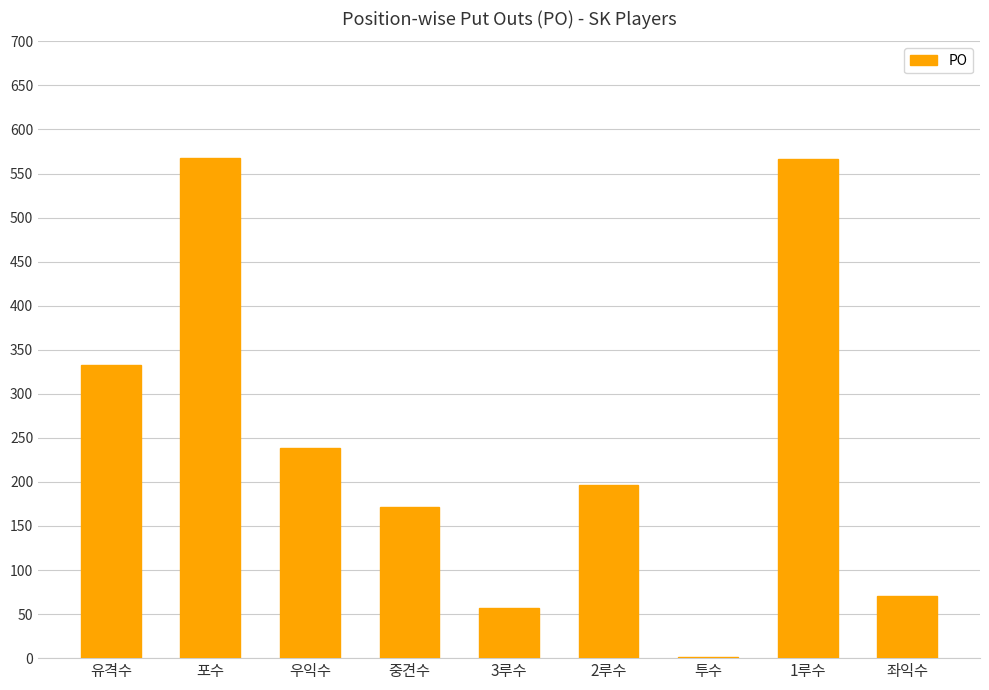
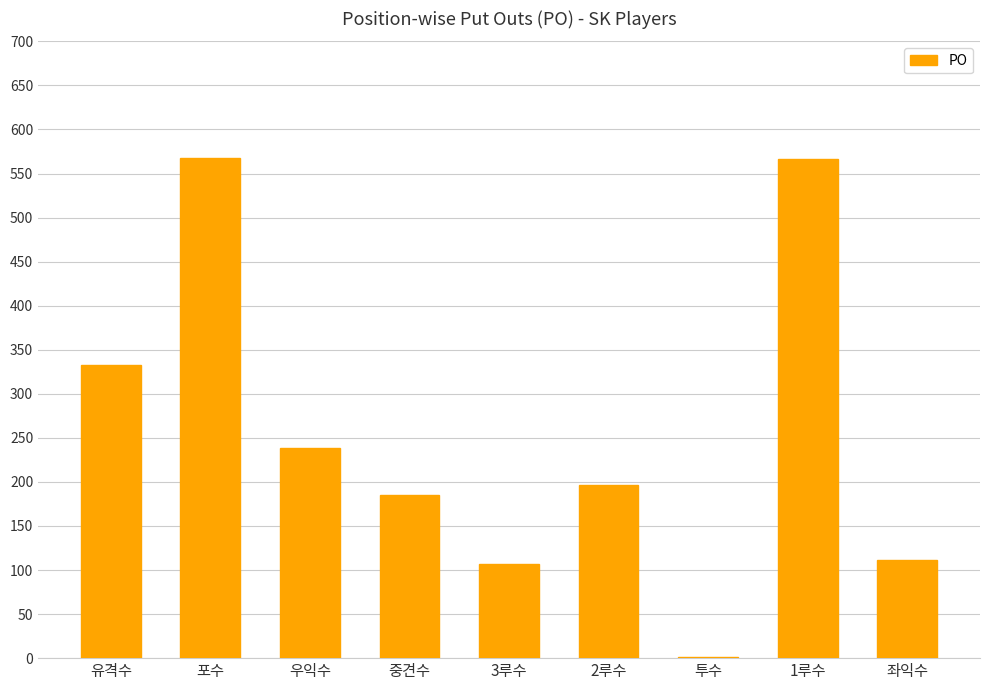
중견수: 170 -> 190
3루수: 60 -> 110
좌익수: 70 -> 110
